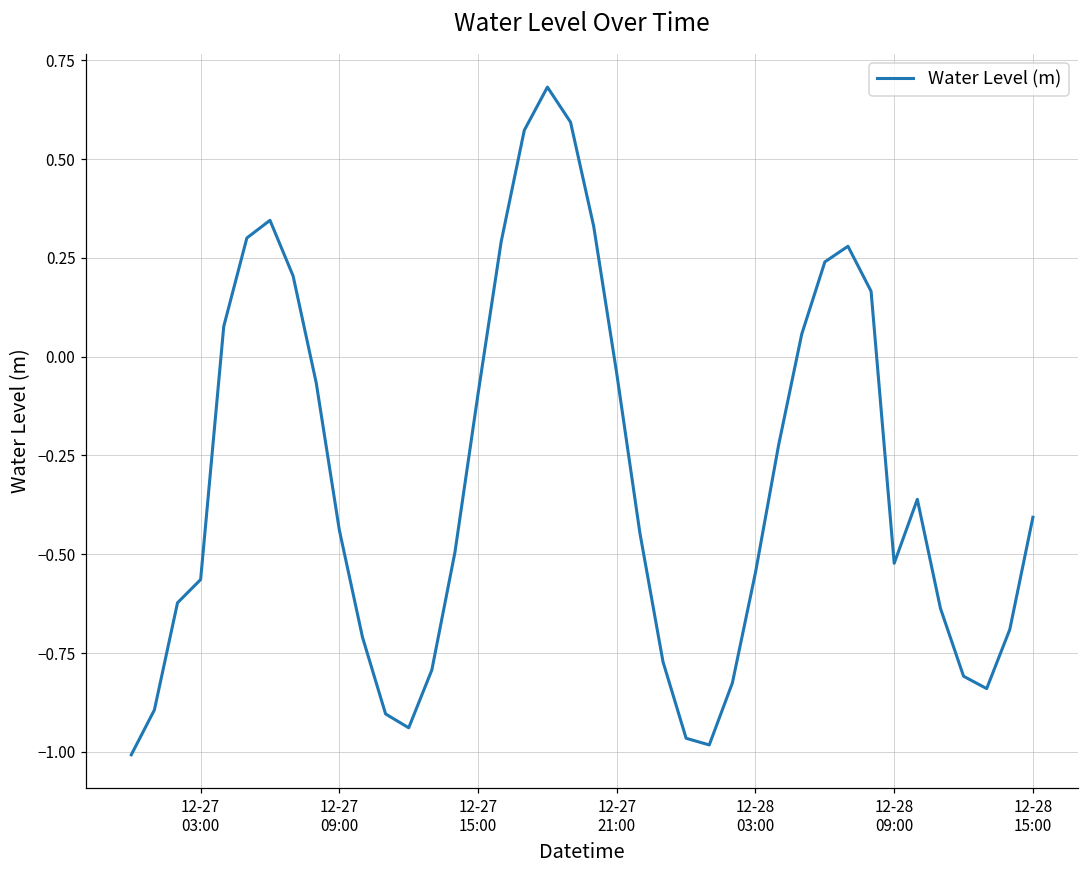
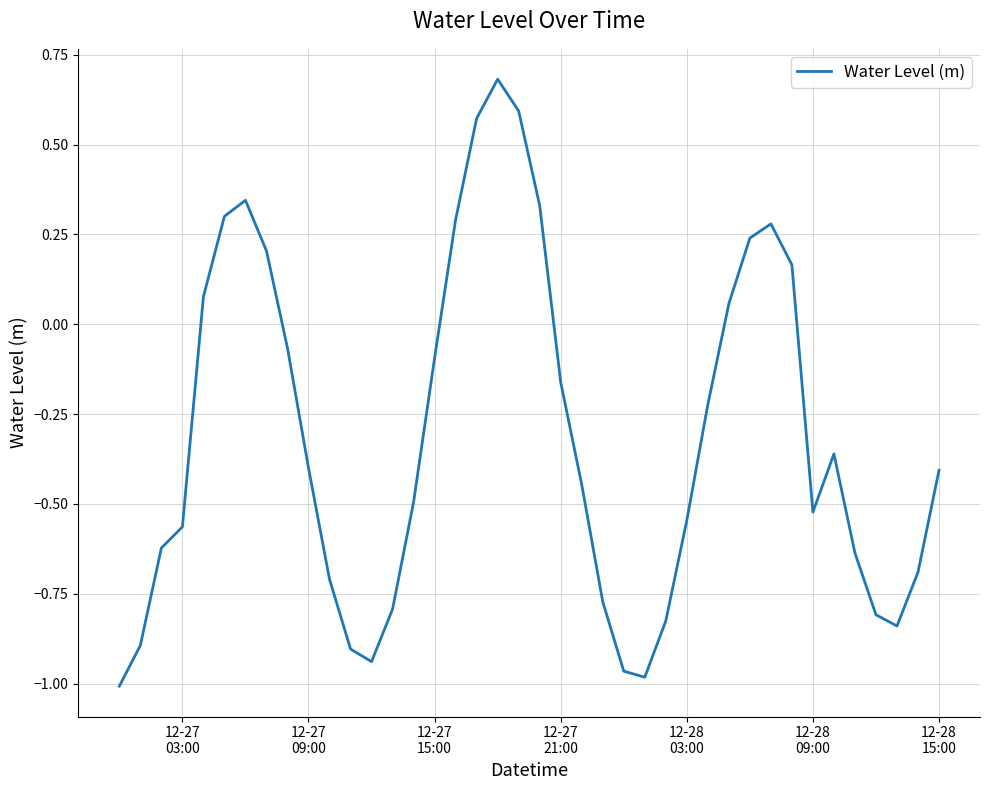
12-27 09:00: -0.44 -> -0.40
12-27 21:00: -0.04 -> -0.16
